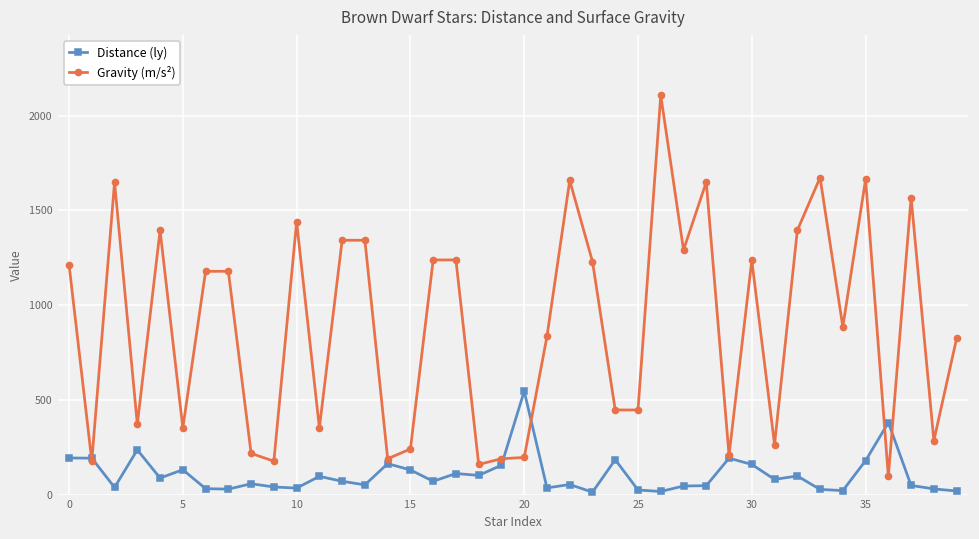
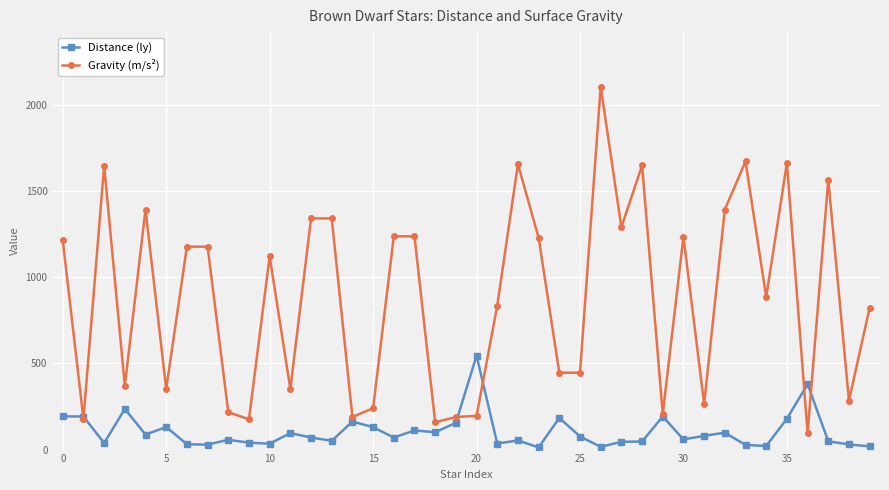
Gravity (m/s²), 10: 1440 -> 1120
Distance (ly), 25: 20 -> 80
Distance (ly), 30: 160 -> 60
